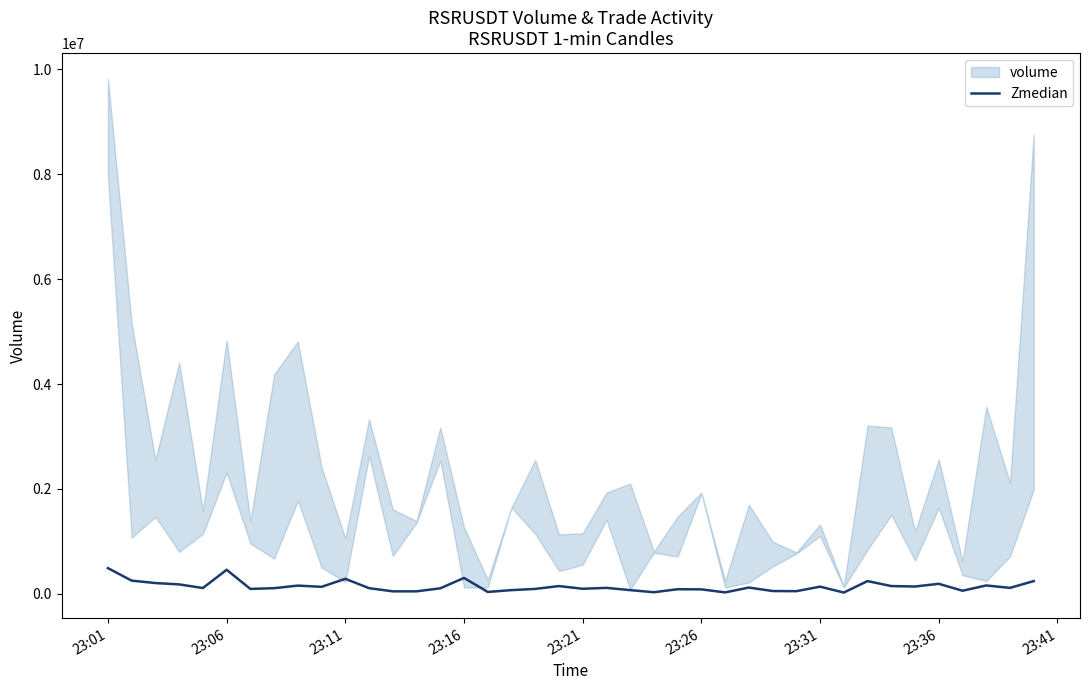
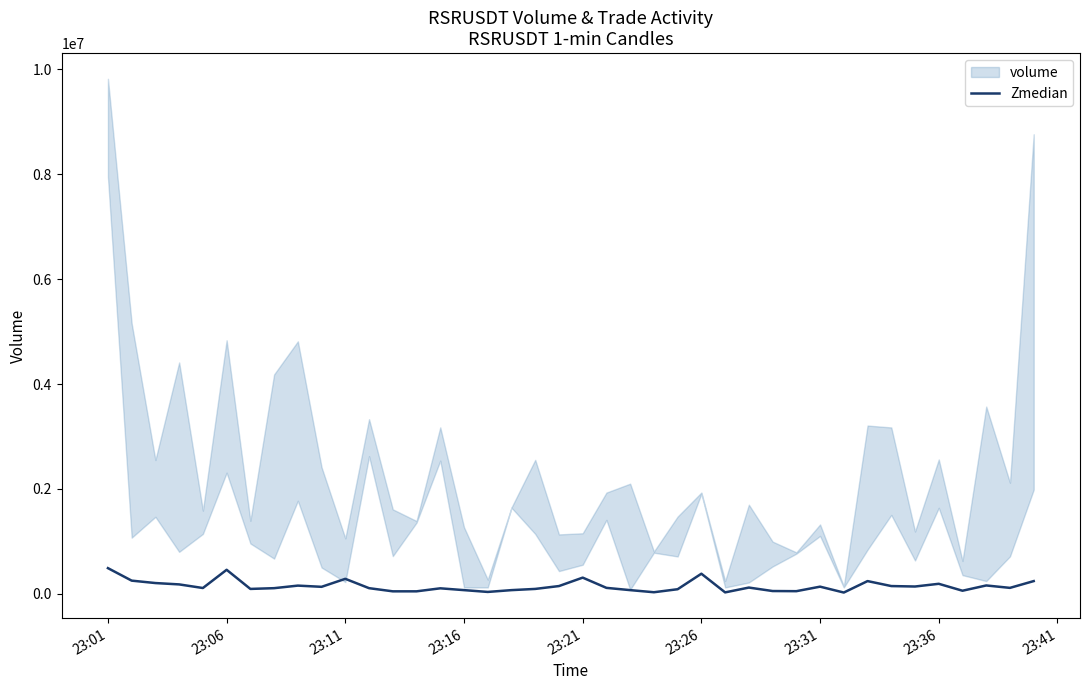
Zmedian, 23:16: 300000 -> 100000
Zmedian, 23:21: 100000 -> 300000
Zmedian, 23:26: 100000 -> 400000
